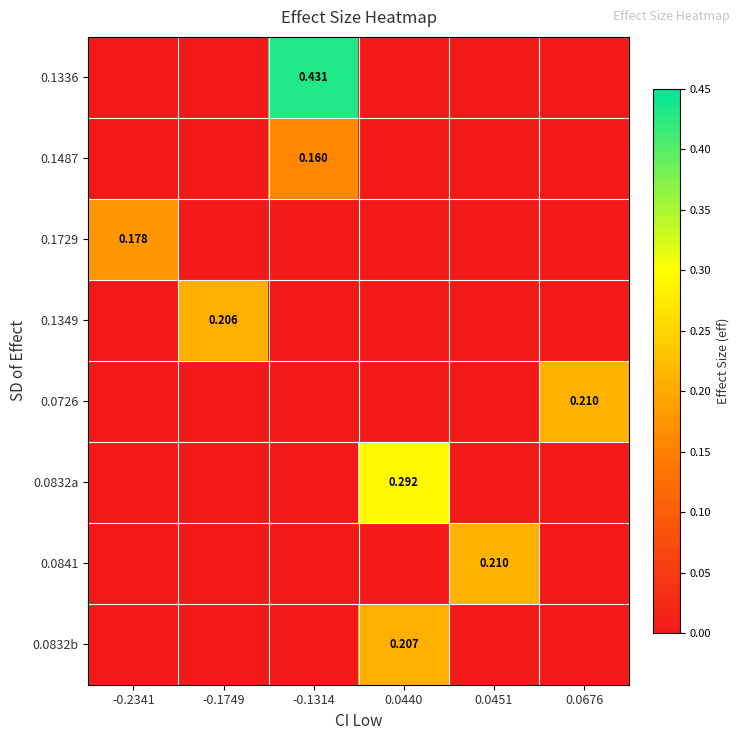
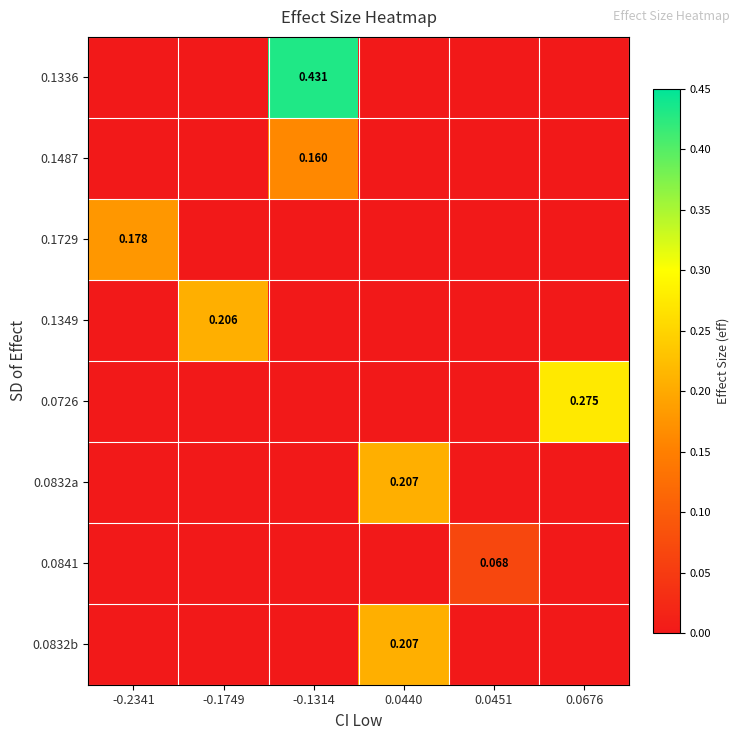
0.0726, 0.0676: 0.210 -> 0.275
0.0832a, 0.0440: 0.292 -> 0.207
0.0841, 0.0451: 0.210 -> 0.068
